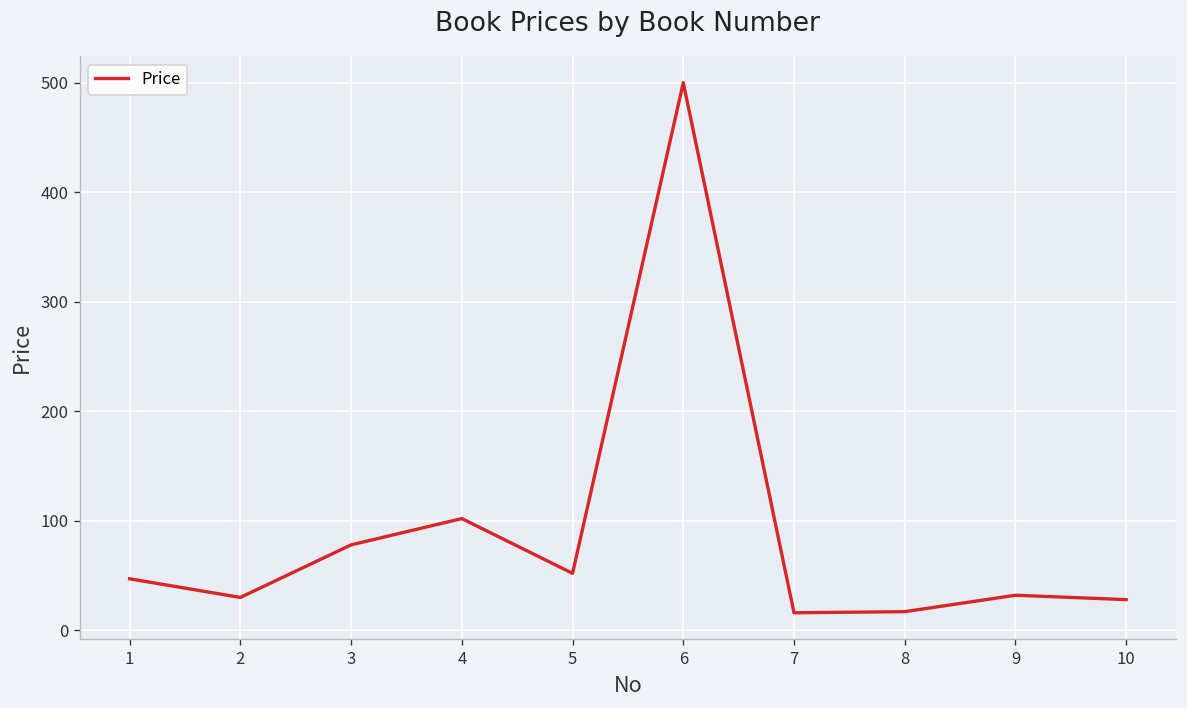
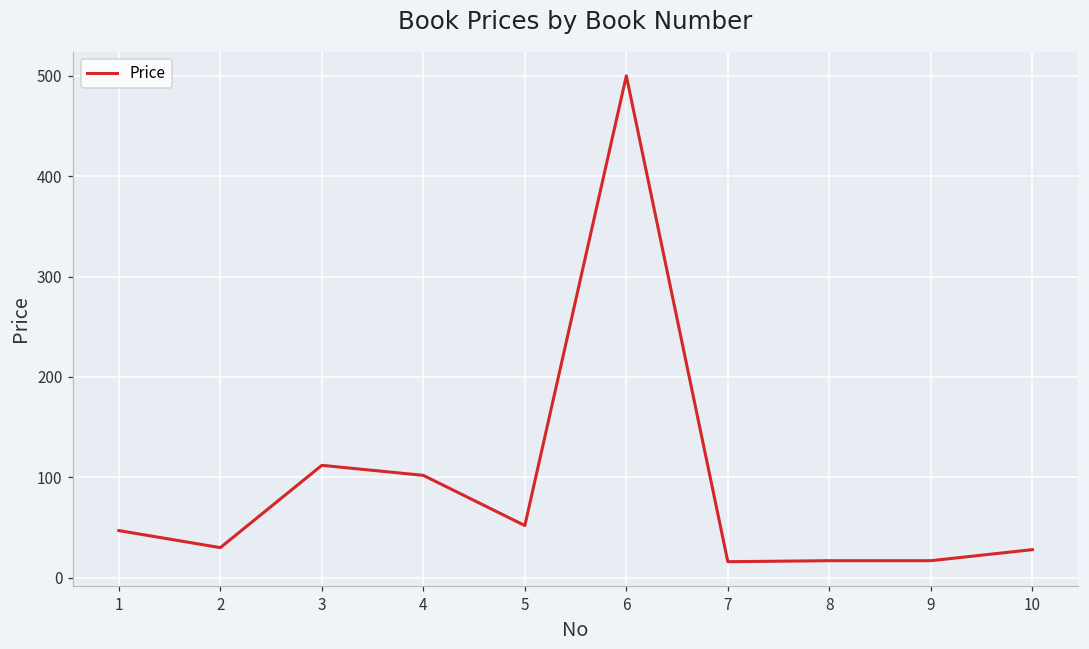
3: 80 -> 110
9: 30 -> 20
